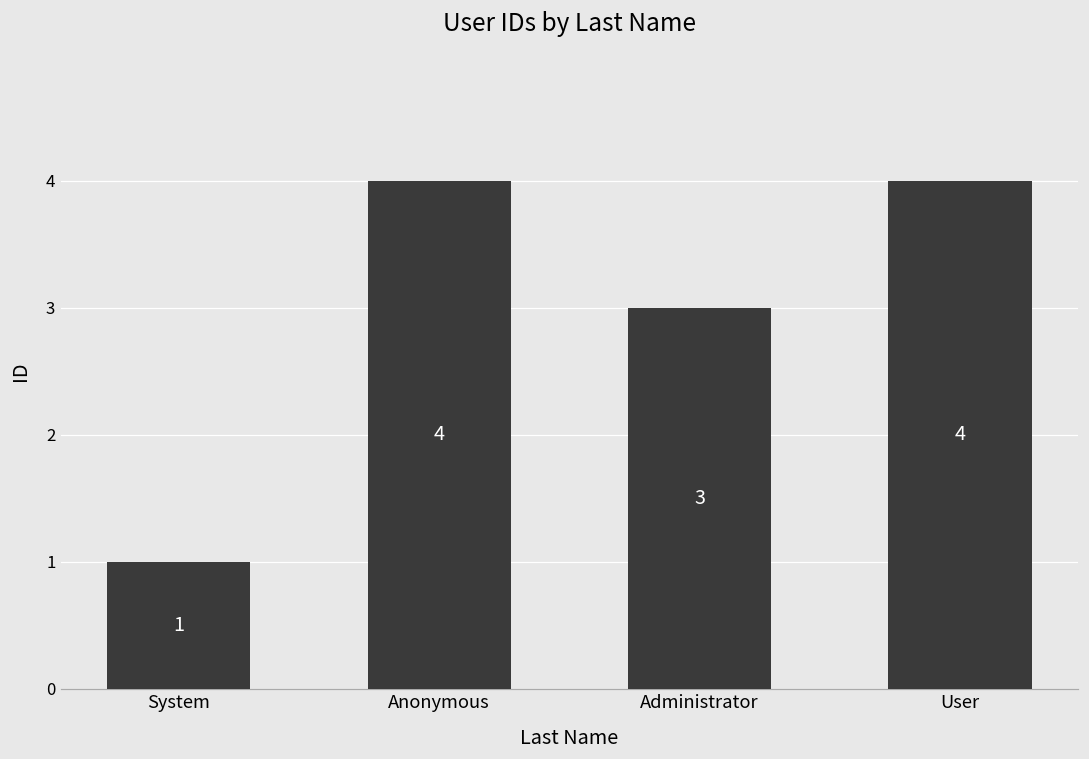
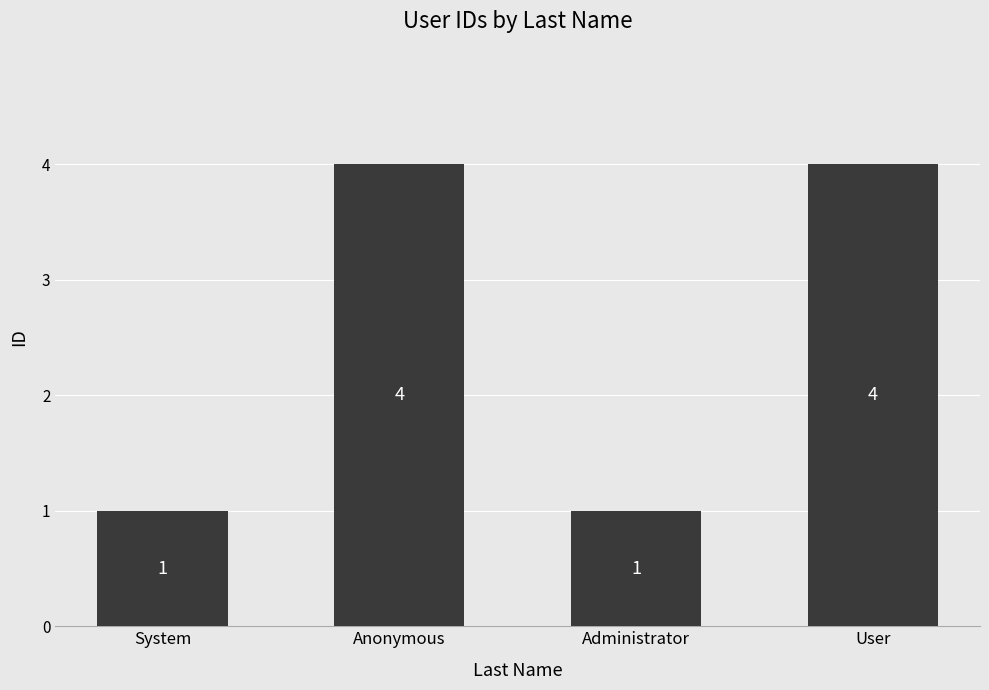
Administrator: 3 -> 1
